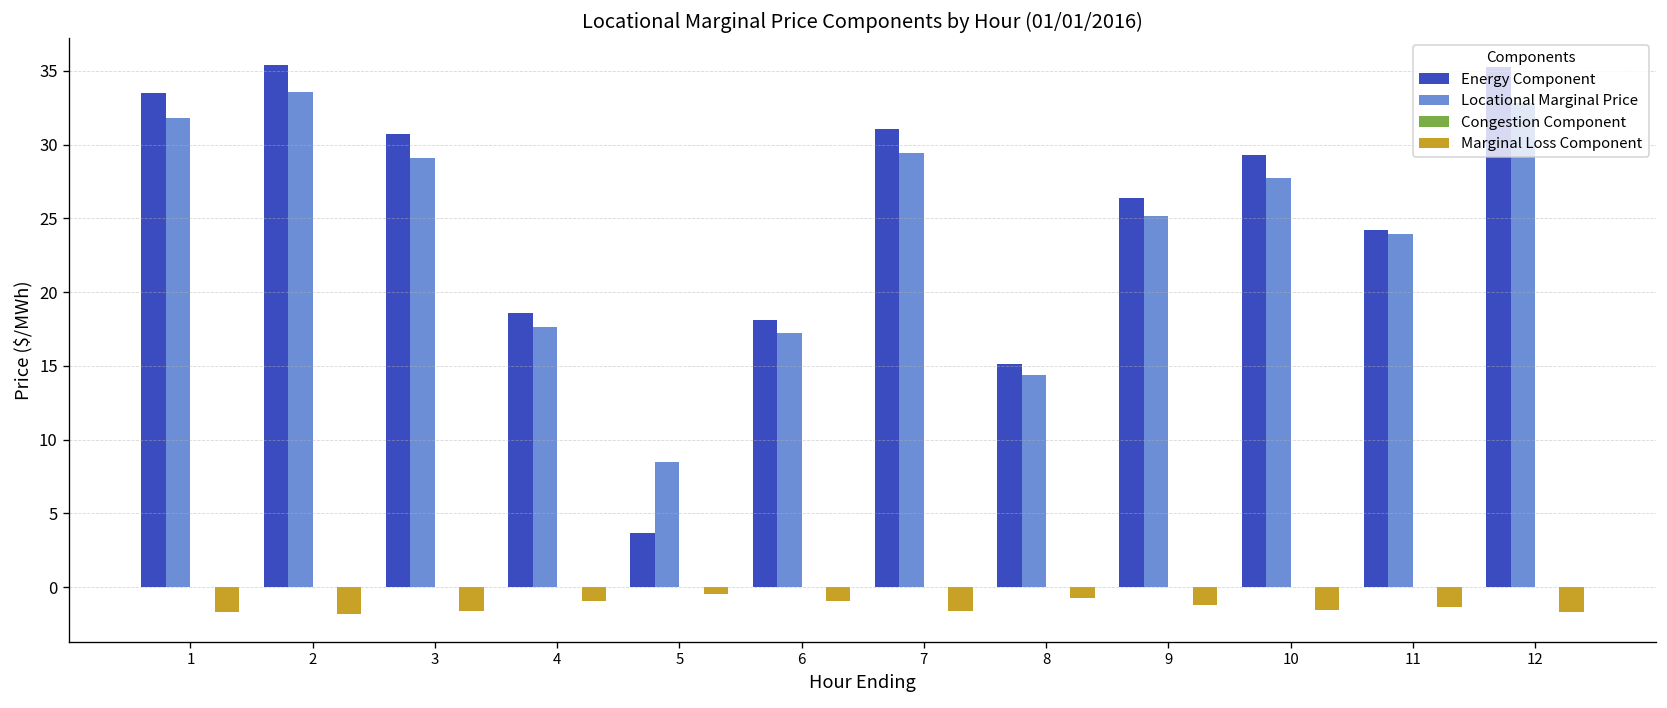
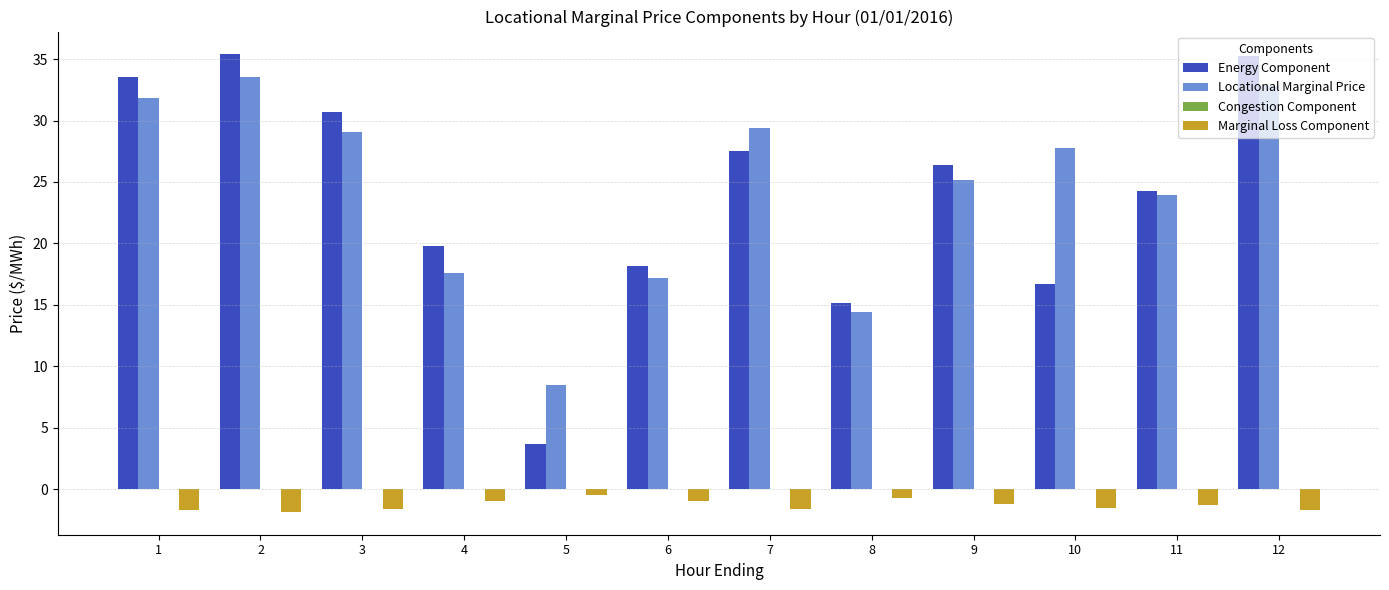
Energy Component, 4: 18.6 -> 19.8
Energy Component, 7: 31.0 -> 27.5
Energy Component, 10: 29.3 -> 16.7
